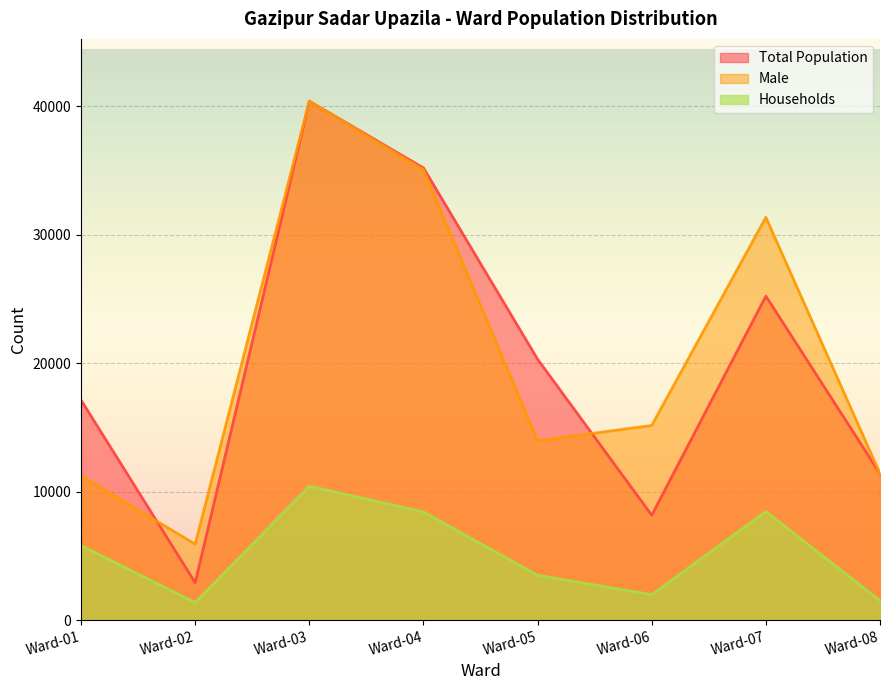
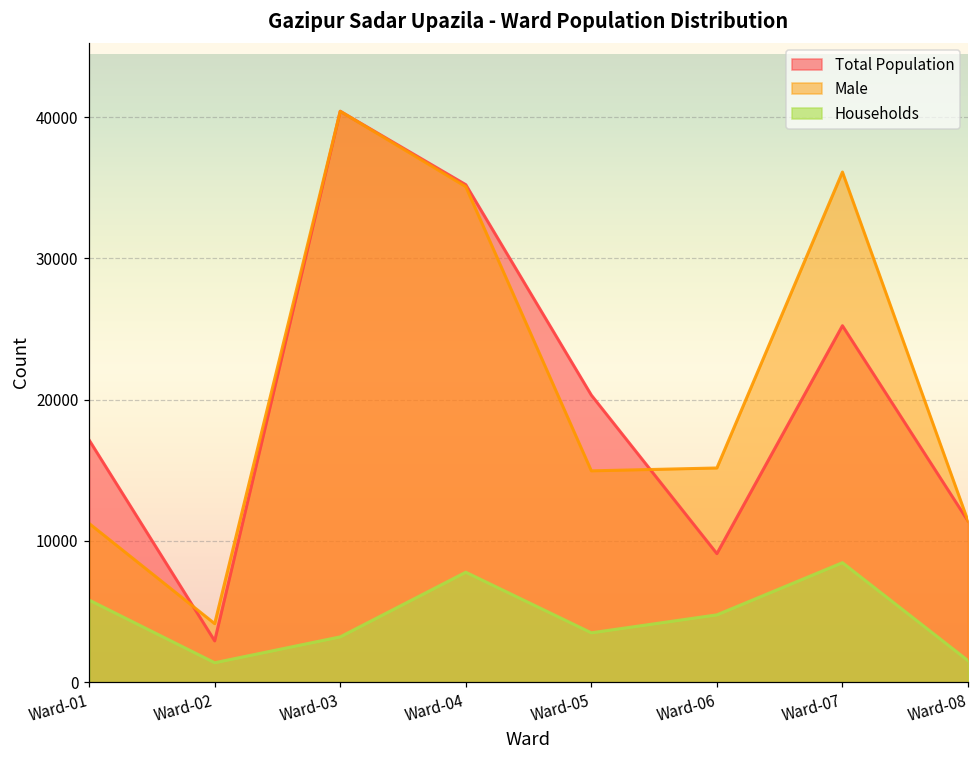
Male, Ward-02: 5900 -> 4100
Households, Ward-03: 10400 -> 3200
Households, Ward-04: 8400 -> 7800
Male, Ward-05: 14000 -> 15000
Total Population, Ward-06: 8200 -> 9100
Households, Ward-06: 2000 -> 4800
Male, Ward-07: 31400 -> 36100
